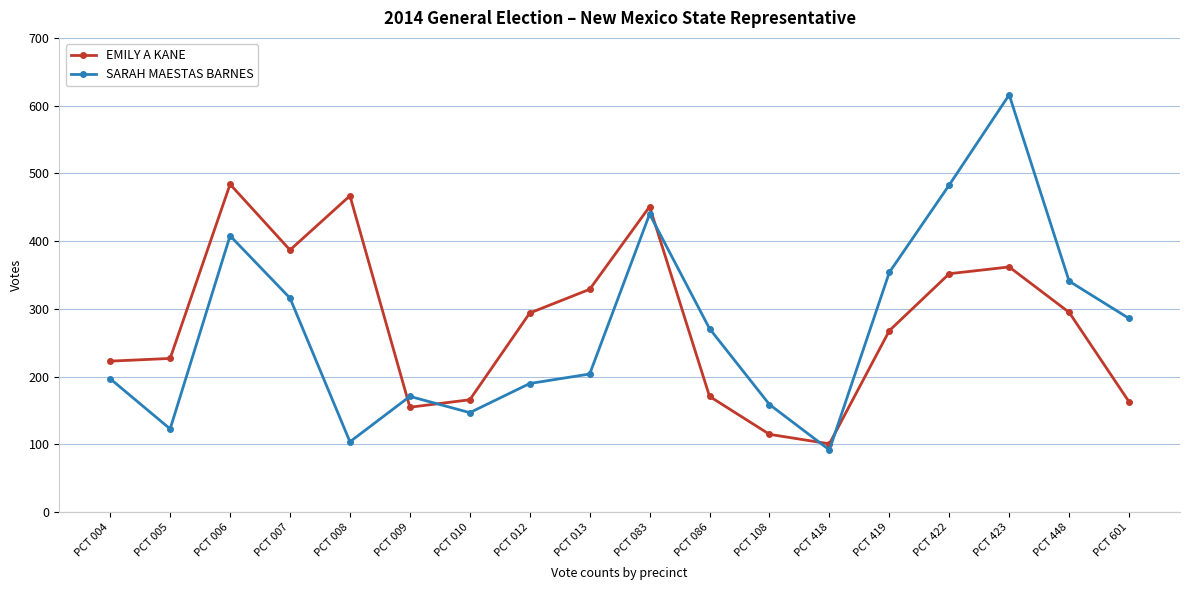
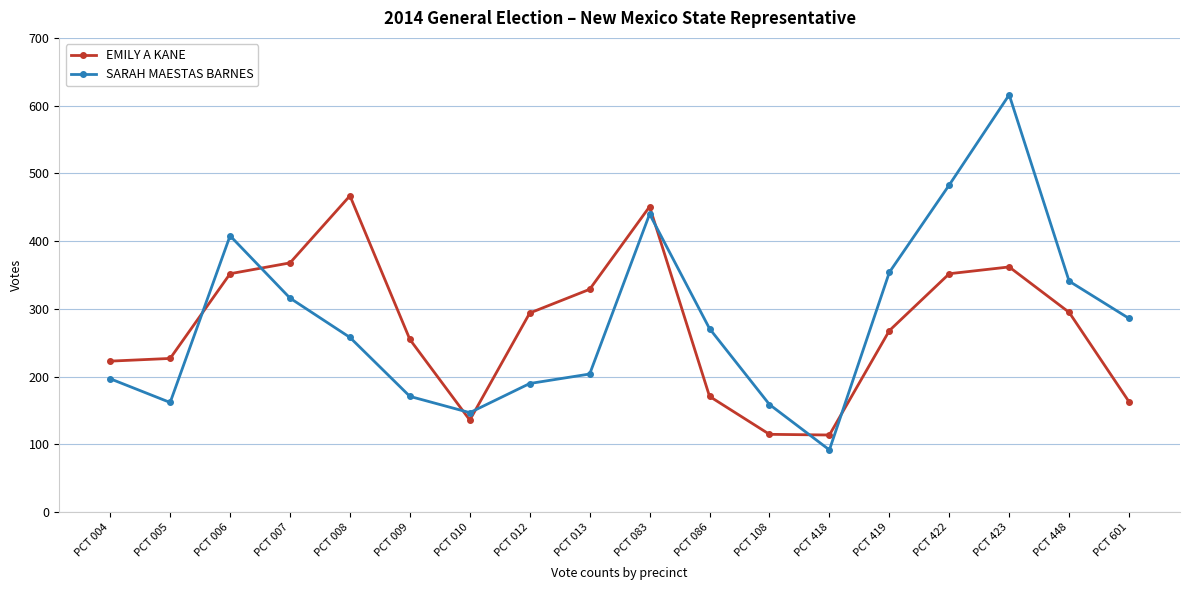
SARAH MAESTAS BARNES, PCT 005: 120 -> 160
EMILY A KANE, PCT 006: 480 -> 350
EMILY A KANE, PCT 007: 390 -> 370
SARAH MAESTAS BARNES, PCT 008: 100 -> 260
EMILY A KANE, PCT 009: 160 -> 260
EMILY A KANE, PCT 010: 170 -> 140
EMILY A KANE, PCT 418: 100 -> 110
